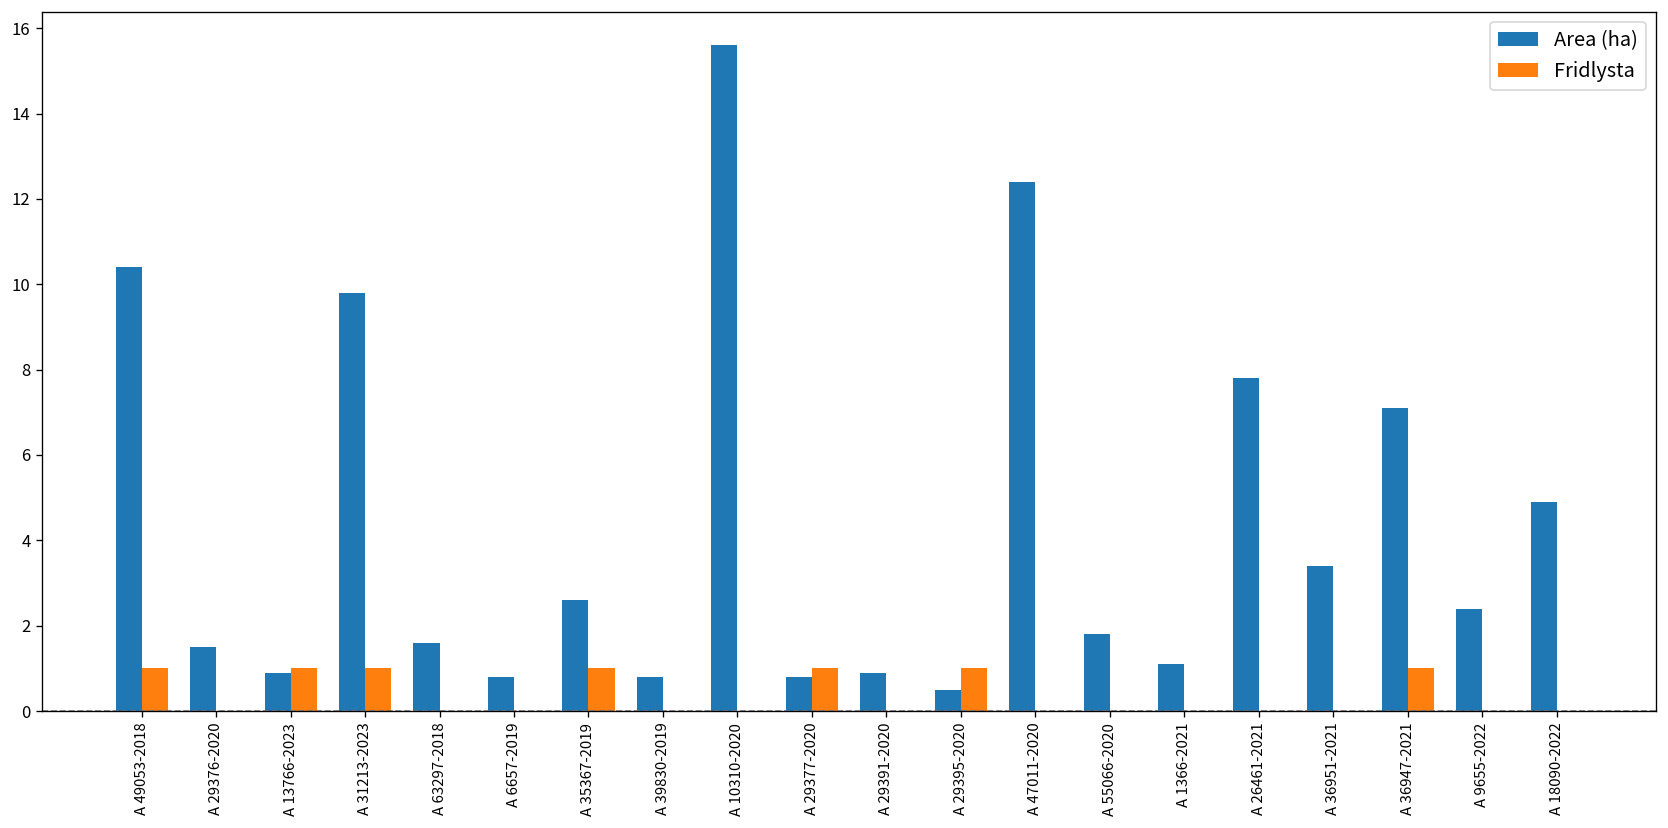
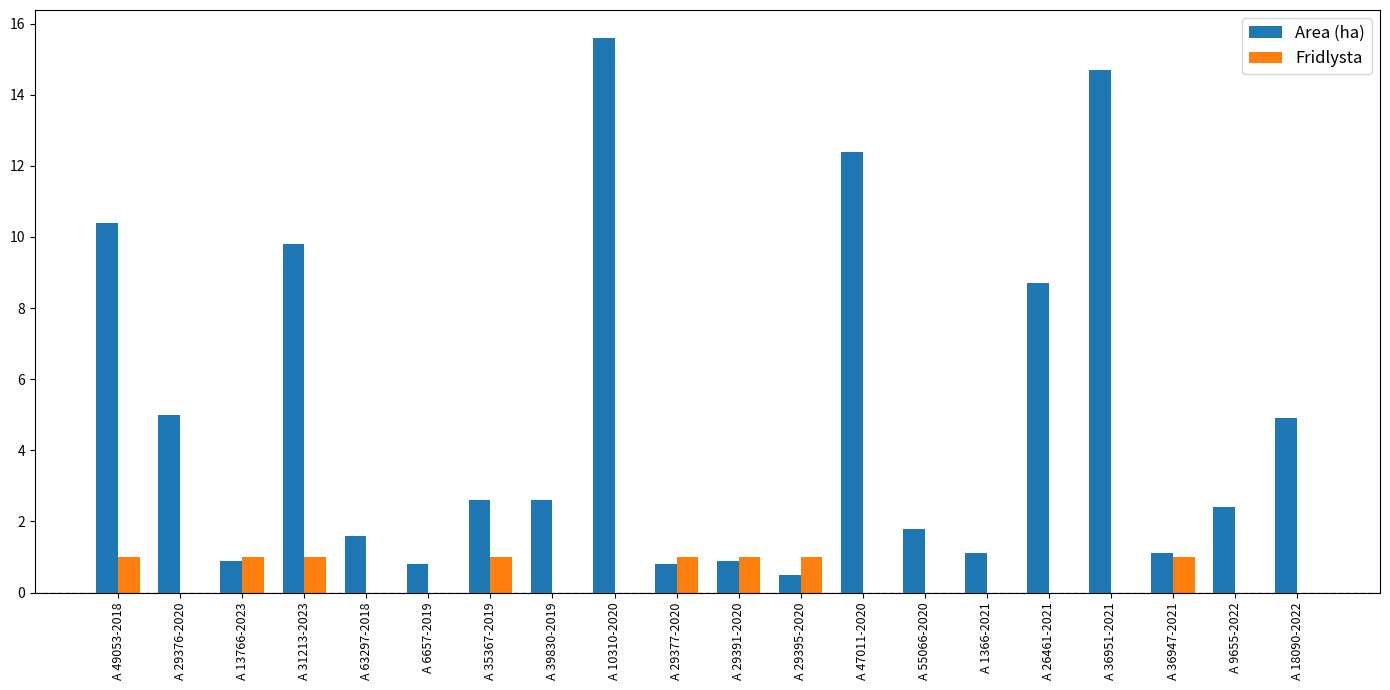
Area (ha), A 29376-2020: 1.5 -> 5.0
Area (ha), A 39830-2019: 0.8 -> 2.6
Fridlysta, A 29391-2020: 0 -> 1
Area (ha), A 26461-2021: 7.8 -> 8.7
Area (ha), A 36951-2021: 3.4 -> 14.7
Area (ha), A 36947-2021: 7.1 -> 1.1
